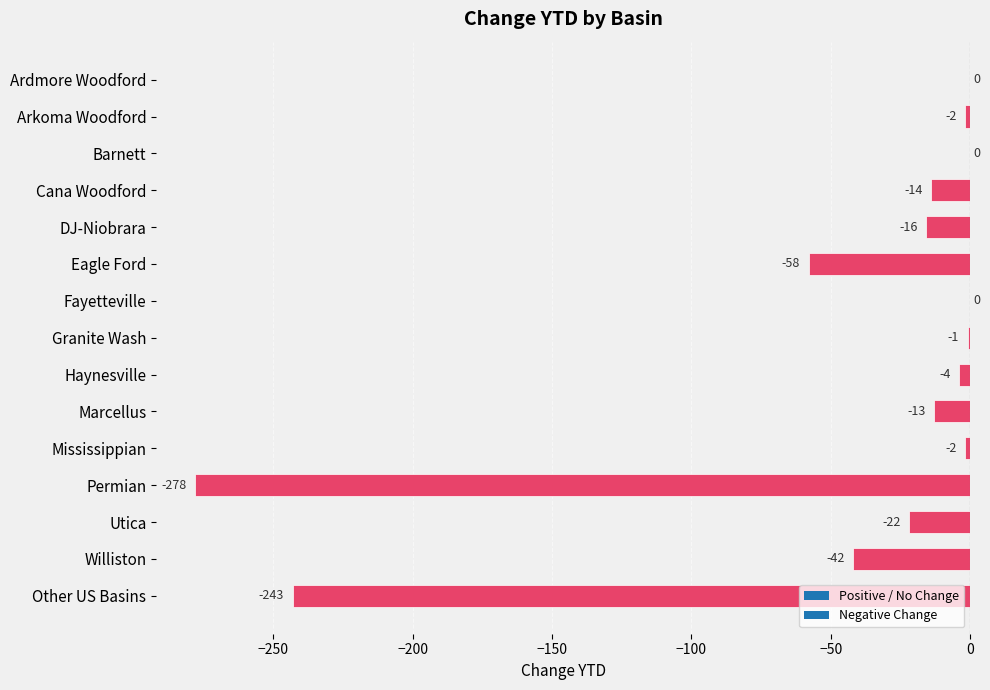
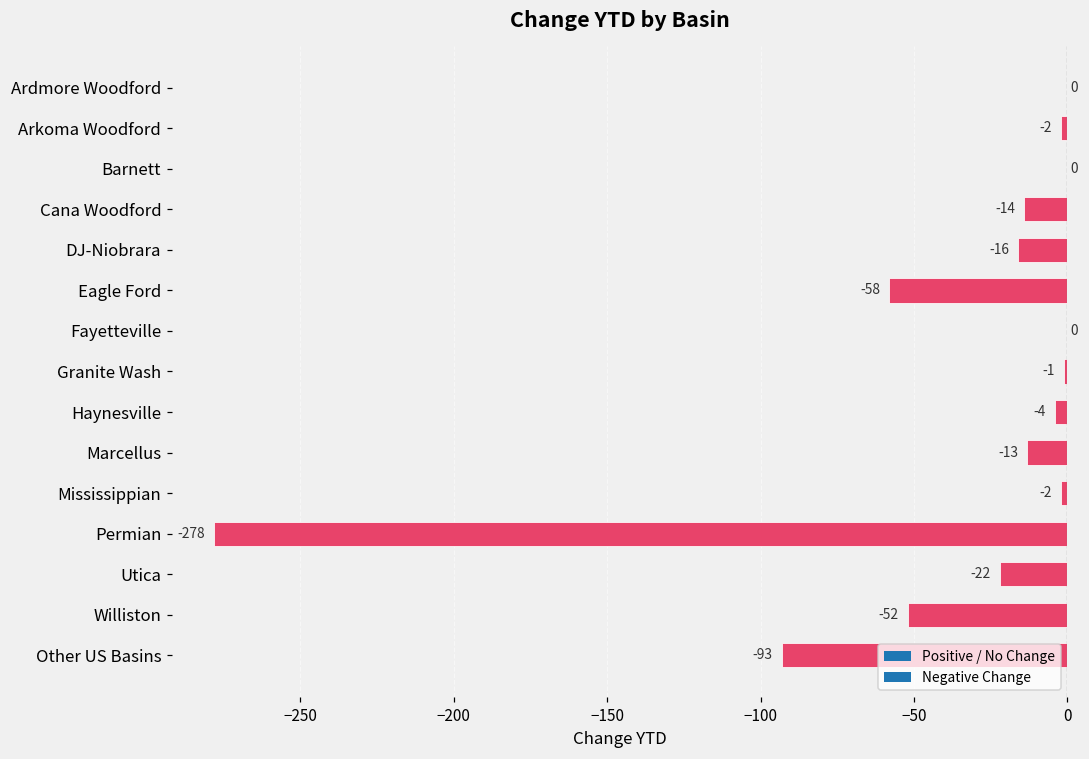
Williston: -42 -> -52
Other US Basins: -243 -> -93
